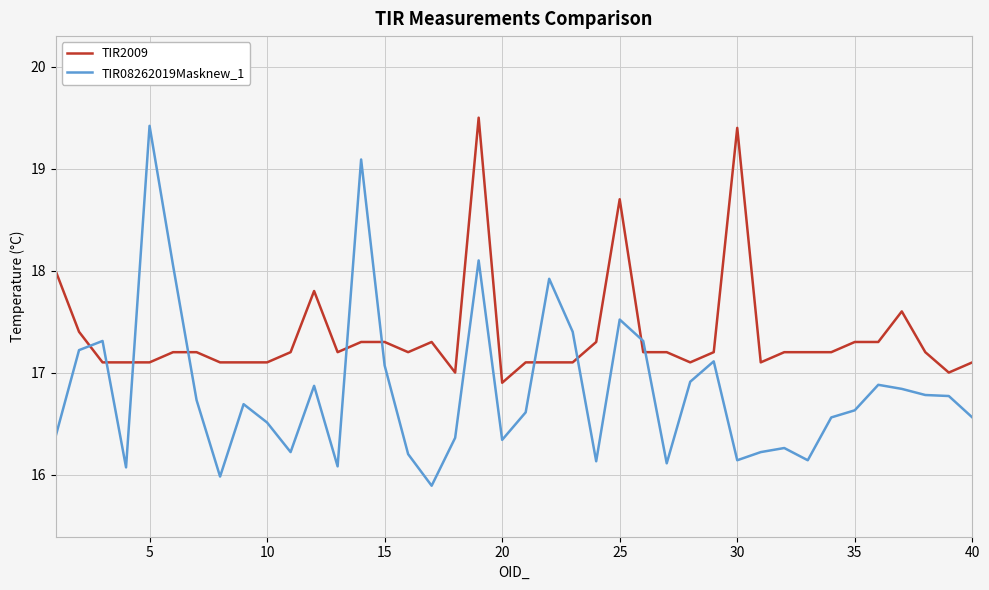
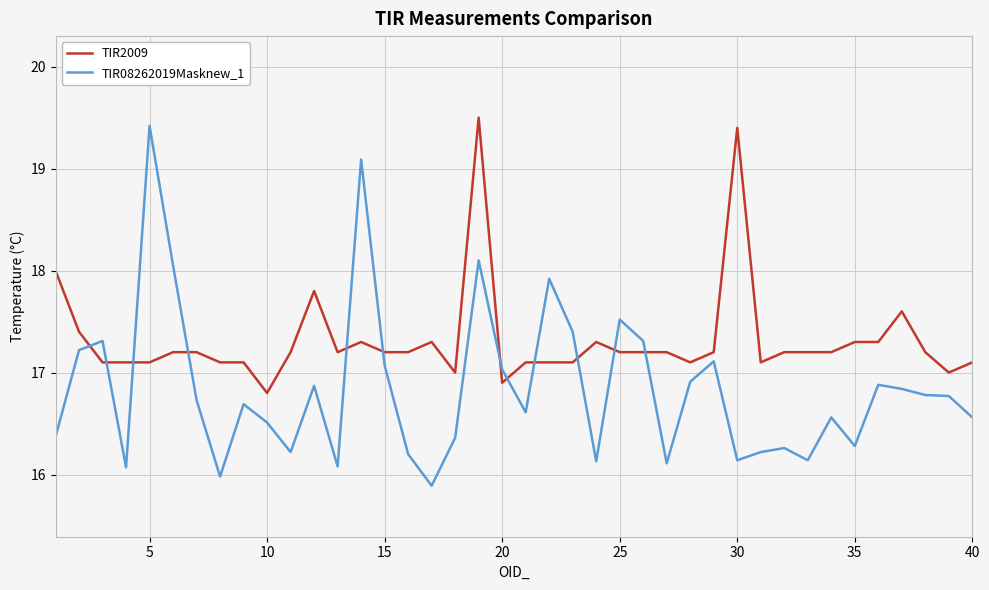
TIR2009, 10: 17.1 -> 16.8
TIR2009, 15: 17.3 -> 17.2
TIR08262019Masknew_1, 20: 16.34 -> 17.03
TIR2009, 25: 18.7 -> 17.2
TIR08262019Masknew_1, 35: 16.63 -> 16.28
